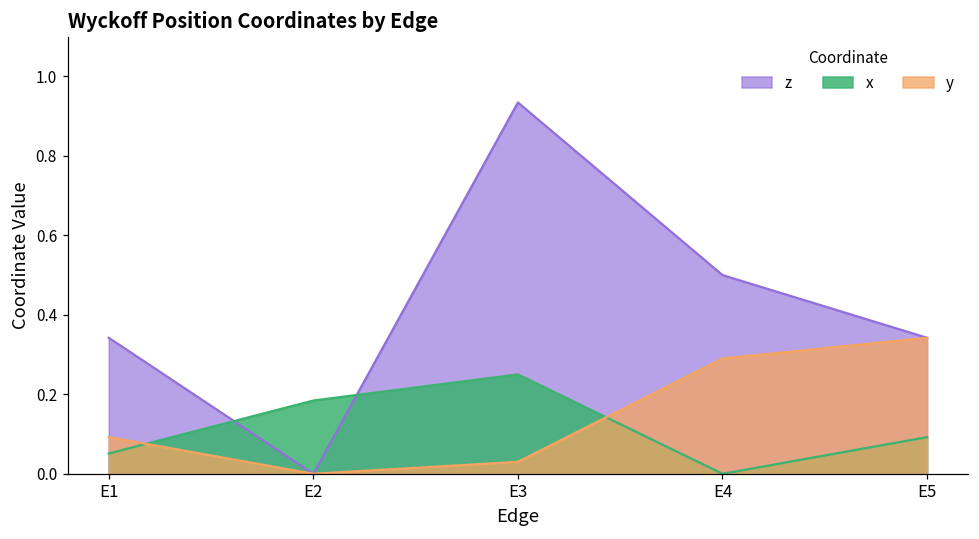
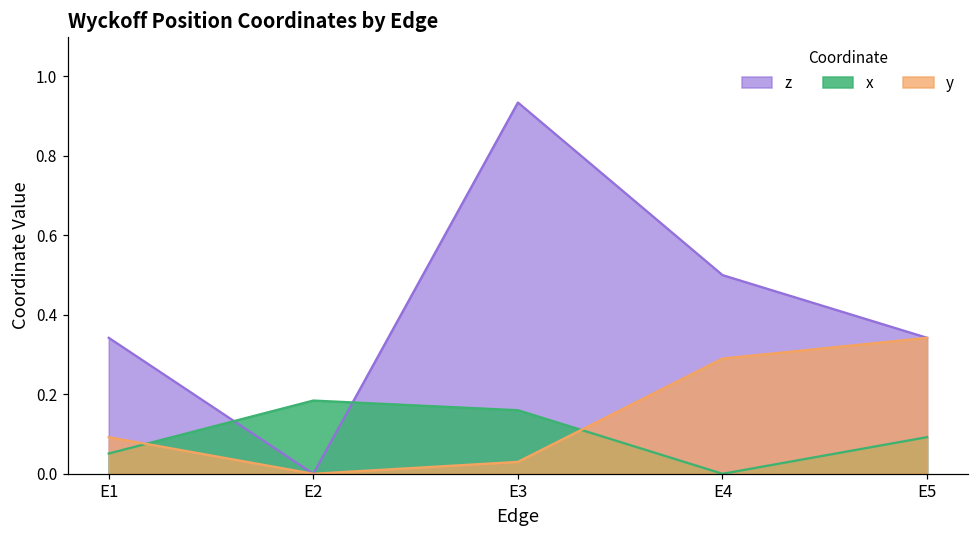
x, E3: 0.25 -> 0.16
